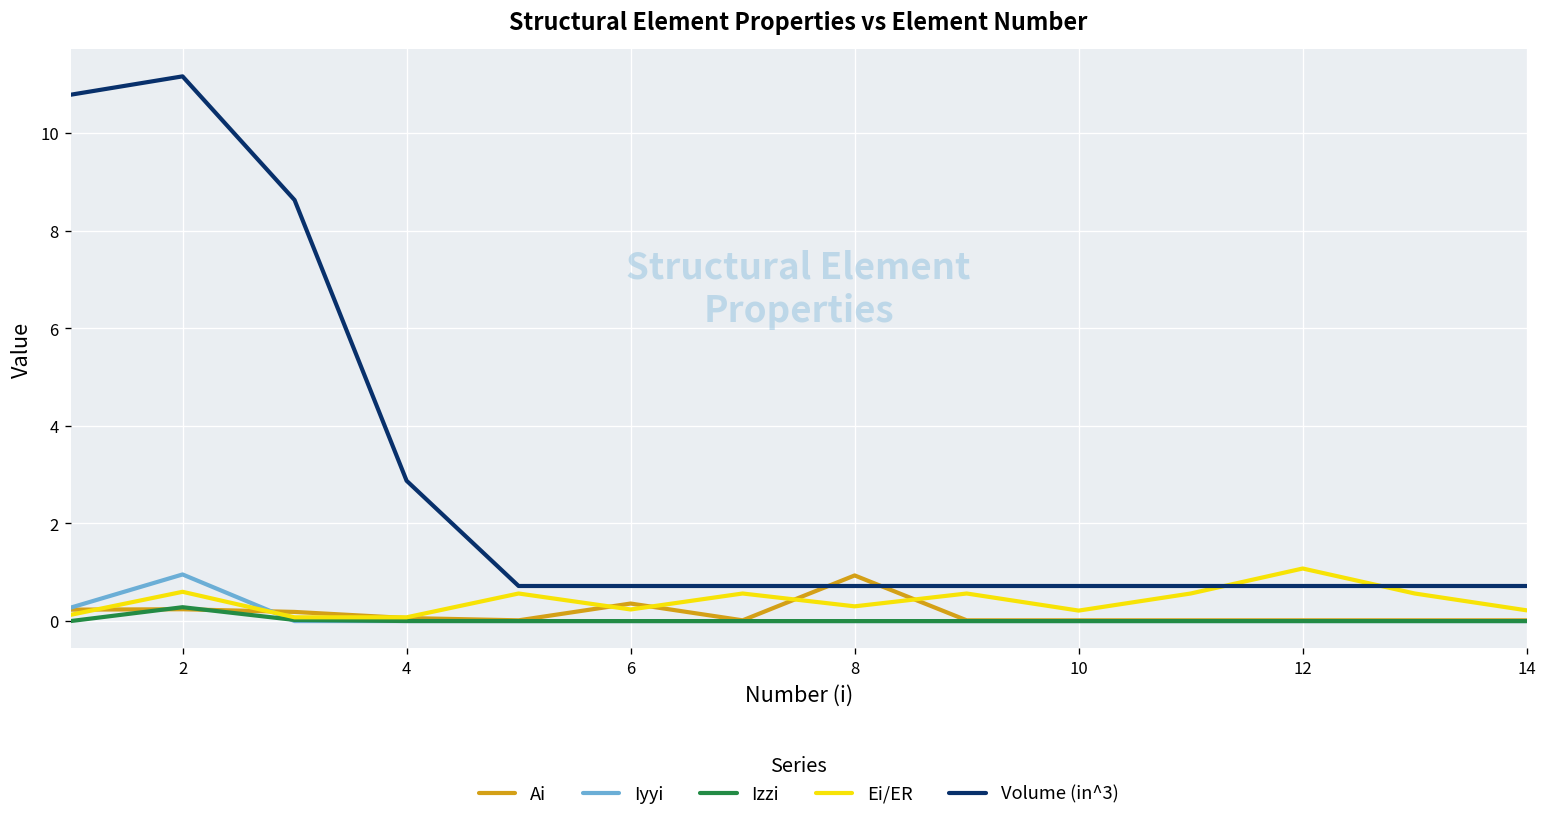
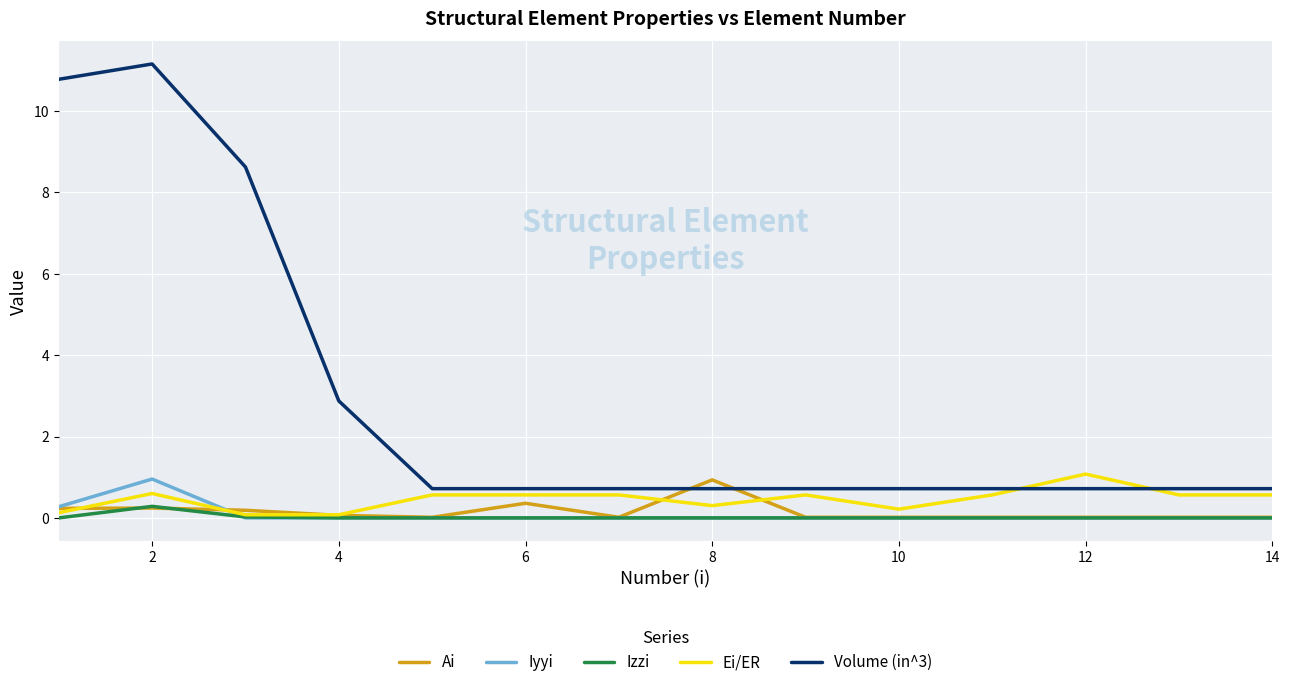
Ei/ER, 6: 0.2 -> 0.6
Ei/ER, 14: 0.2 -> 0.6
